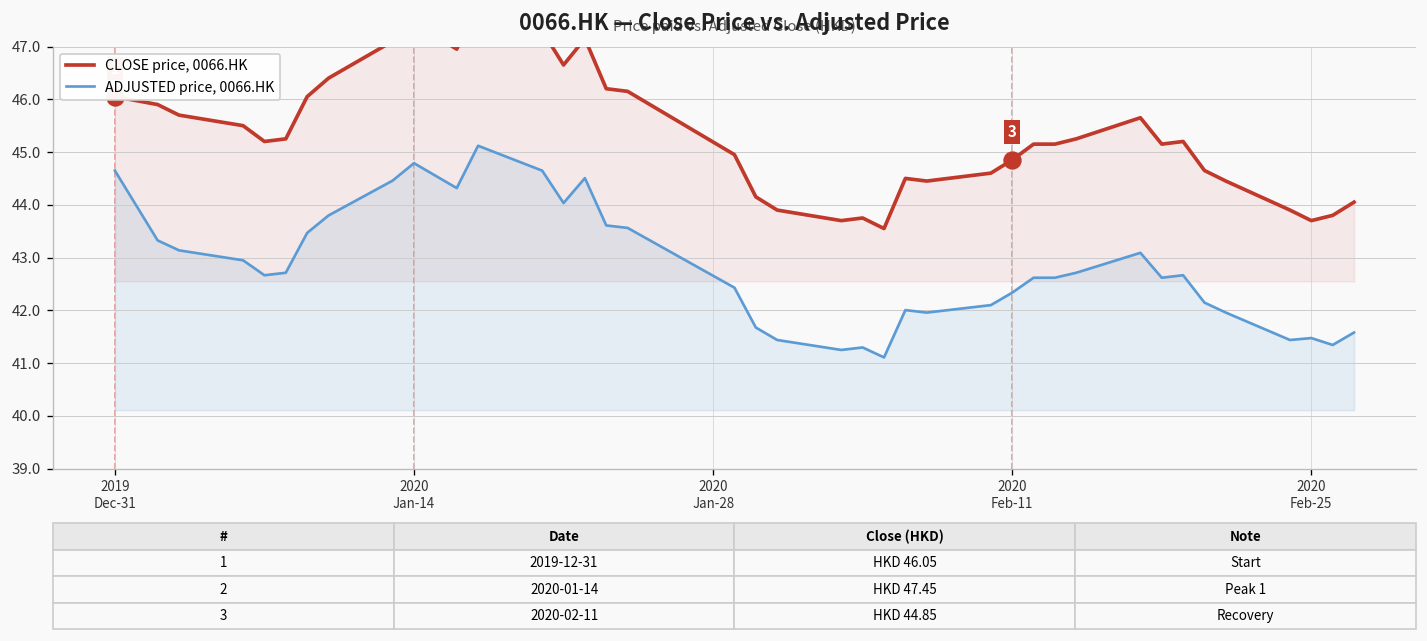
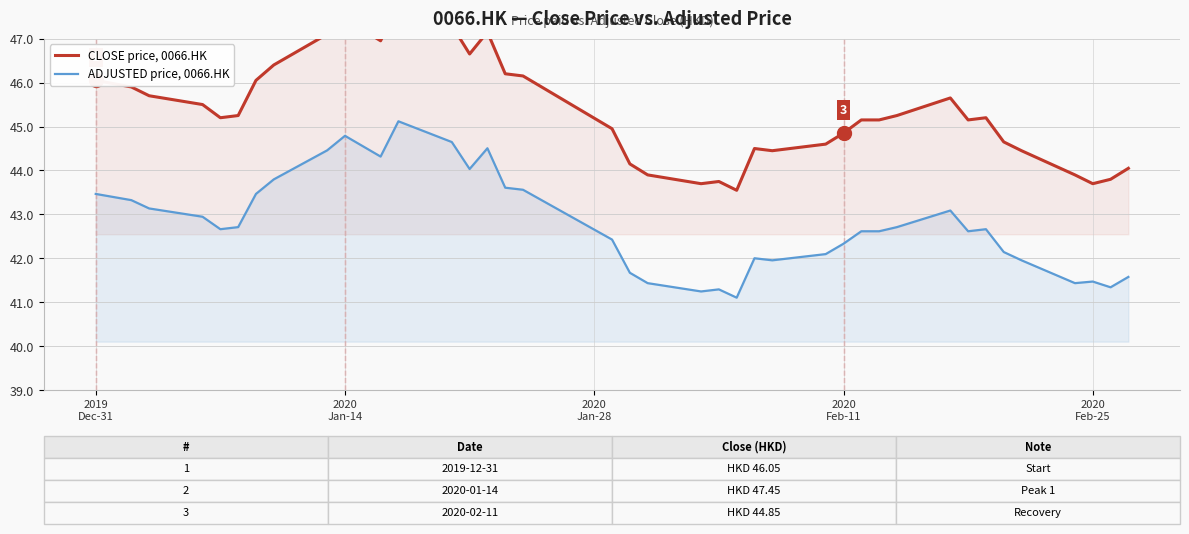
ADJUSTED price, 0066.HK, 2019 Dec-31: 44.6 -> 43.5
